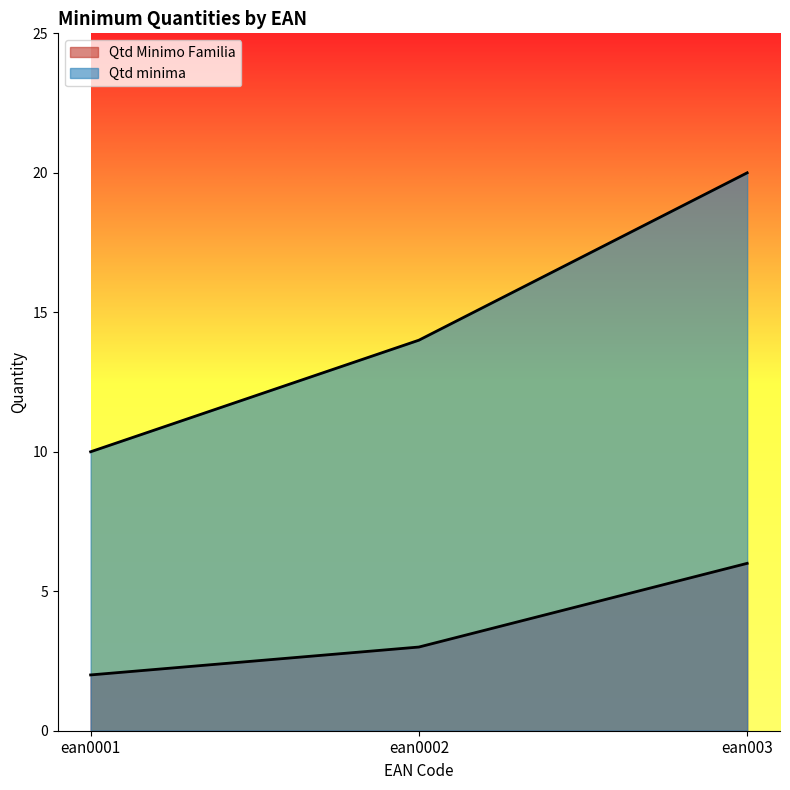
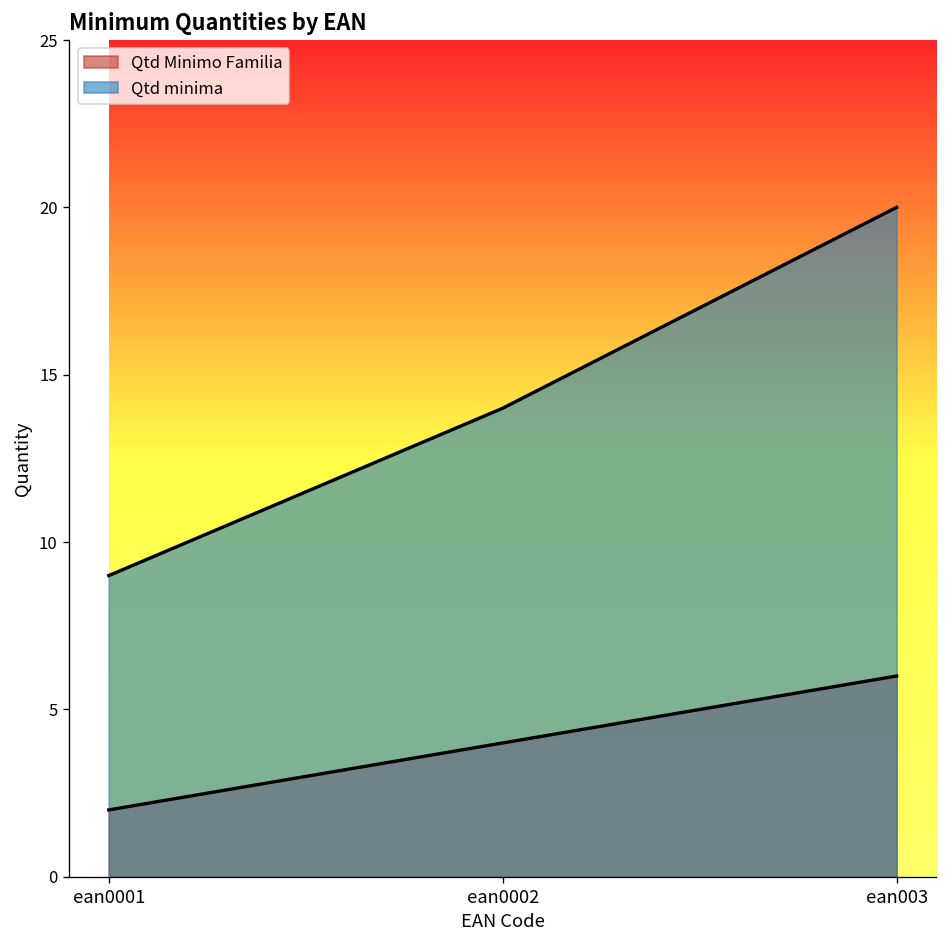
Qtd minima, ean0001: 10 -> 9
Qtd Minimo Familia, ean0002: 3 -> 4
